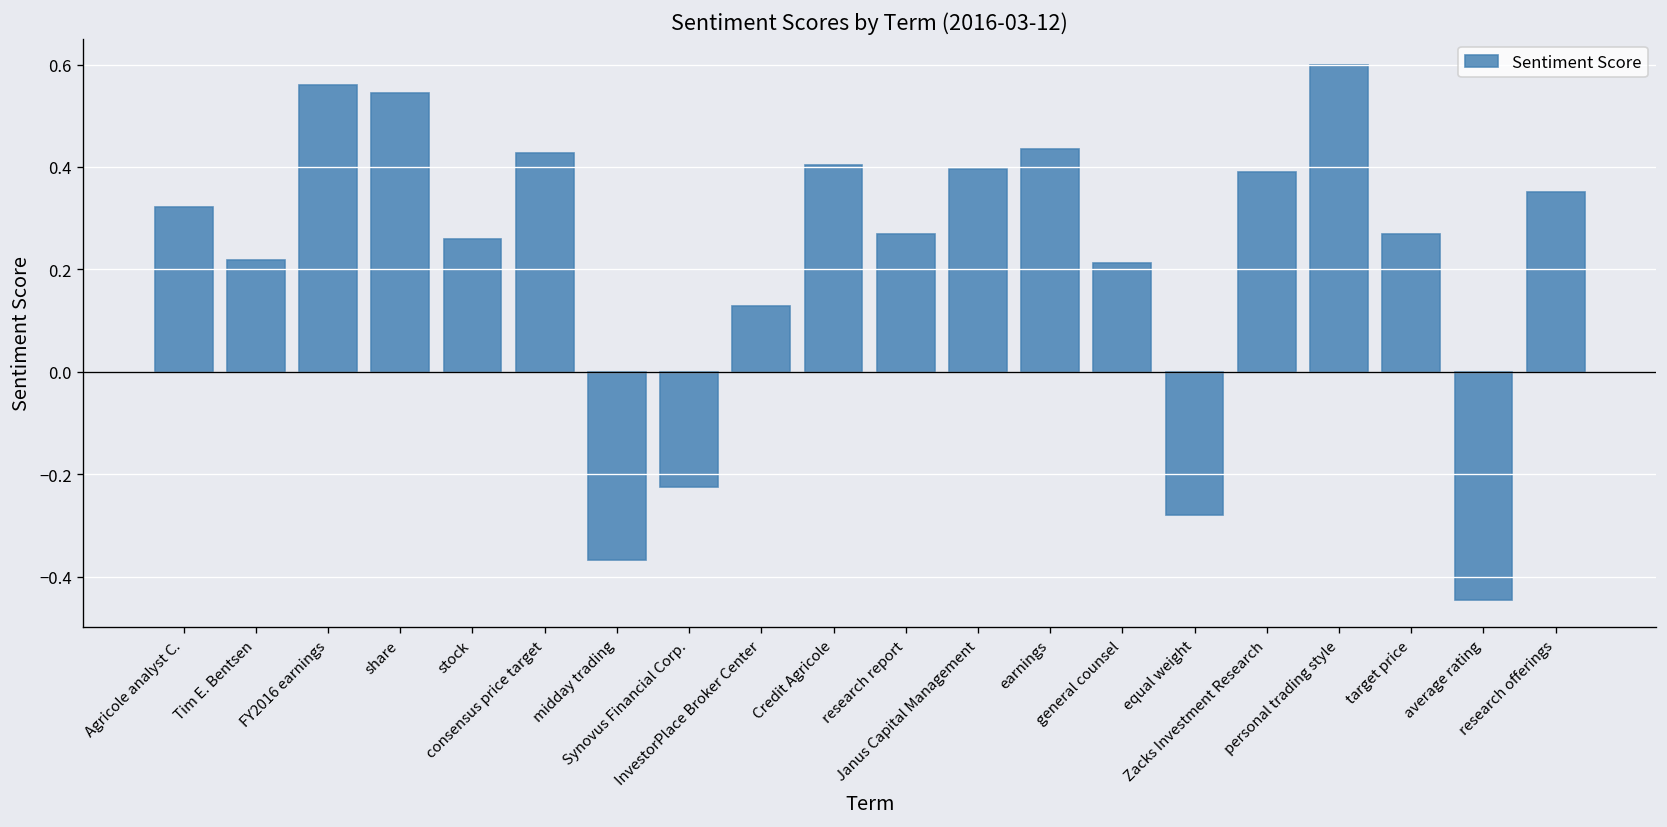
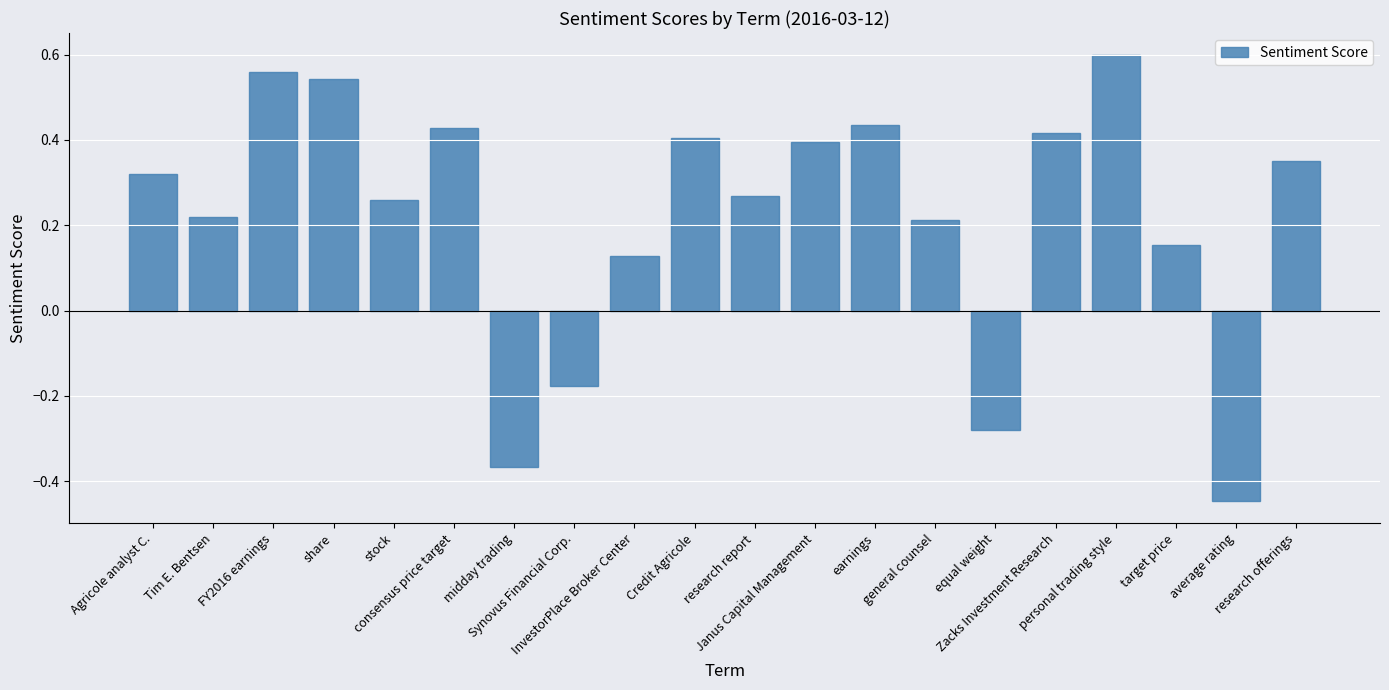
Synovus Financial Corp.: -0.23 -> -0.18
Zacks Investment Research: 0.39 -> 0.42
target price: 0.27 -> 0.15
